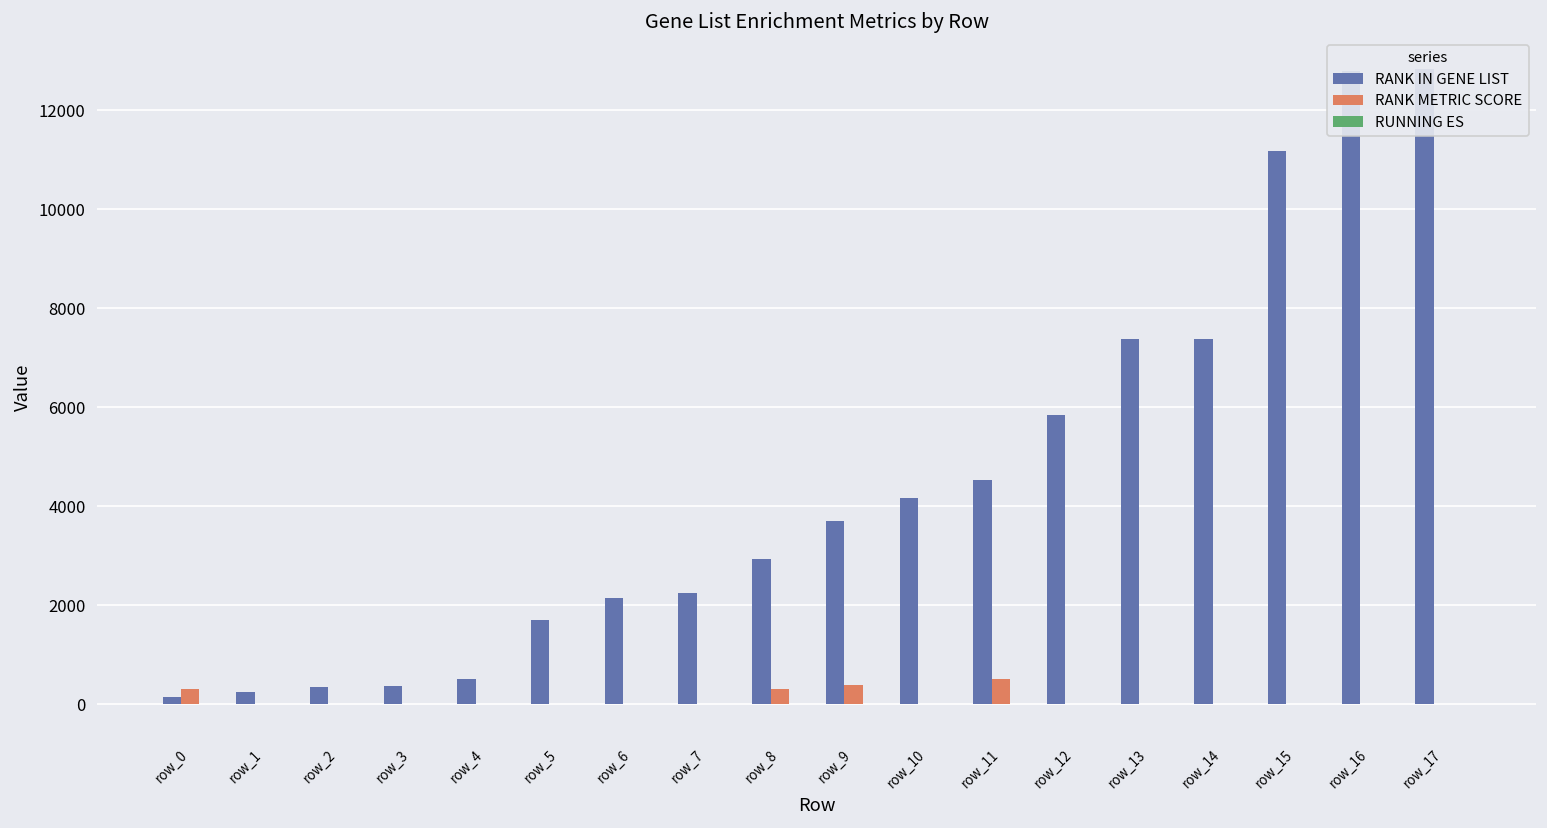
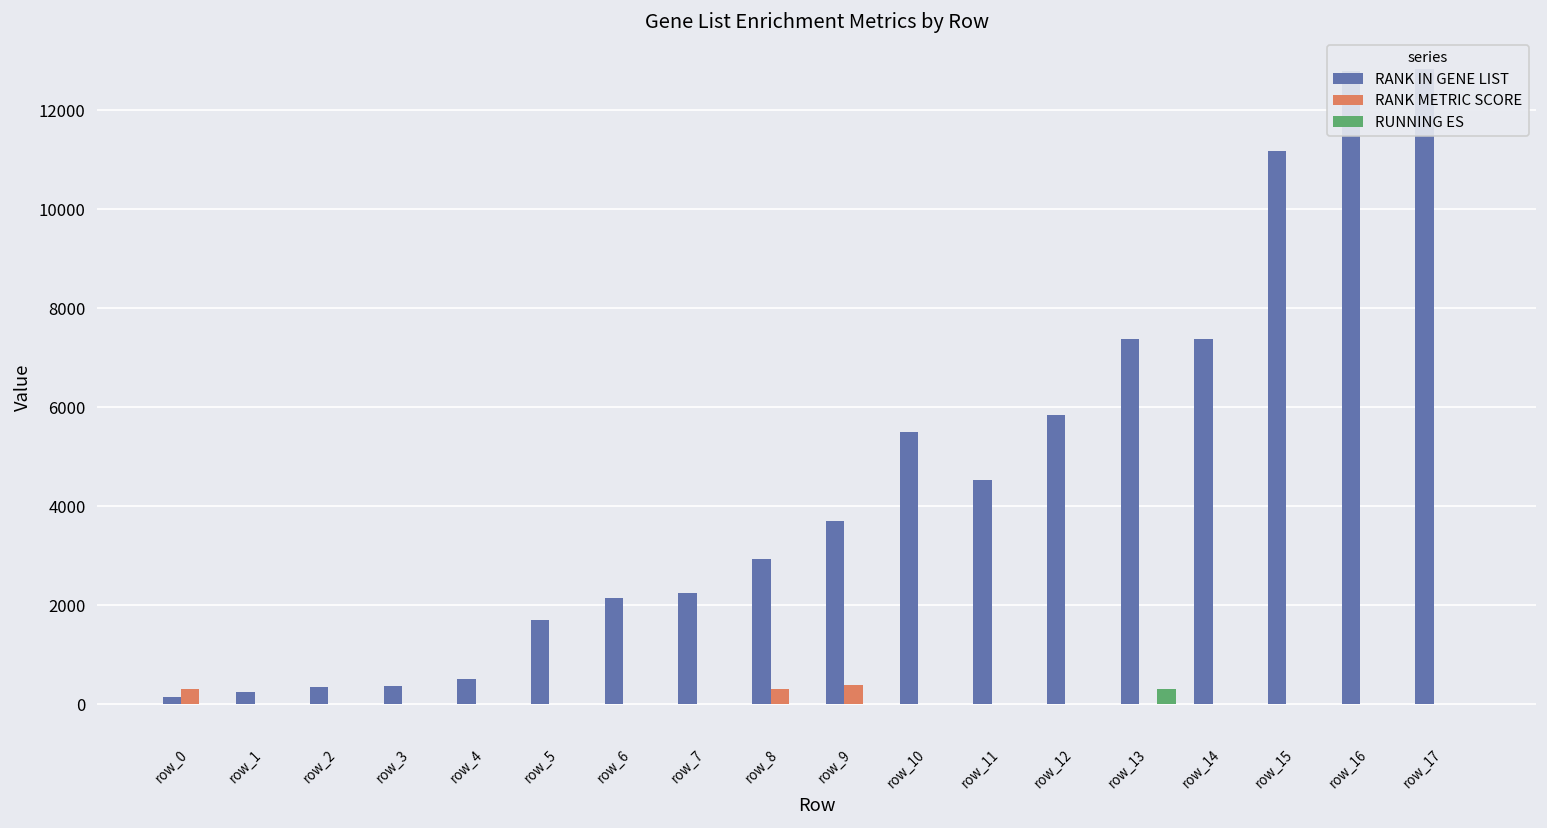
RANK IN GENE LIST, row_10: 4200 -> 5500
RANK METRIC SCORE, row_11: 500 -> 0
RUNNING ES, row_13: 0 -> 300
